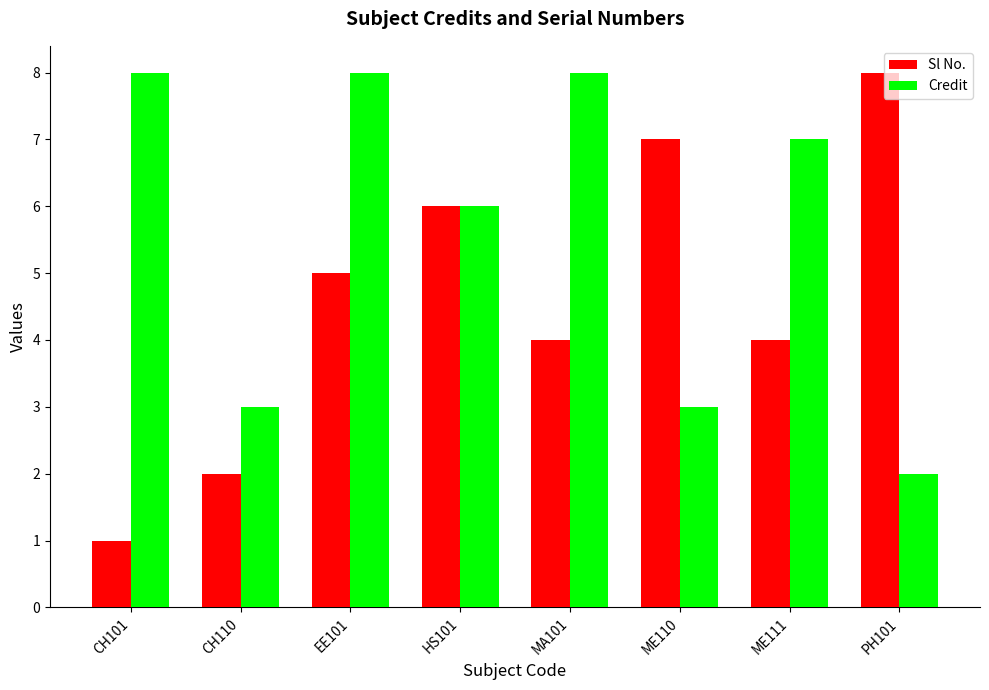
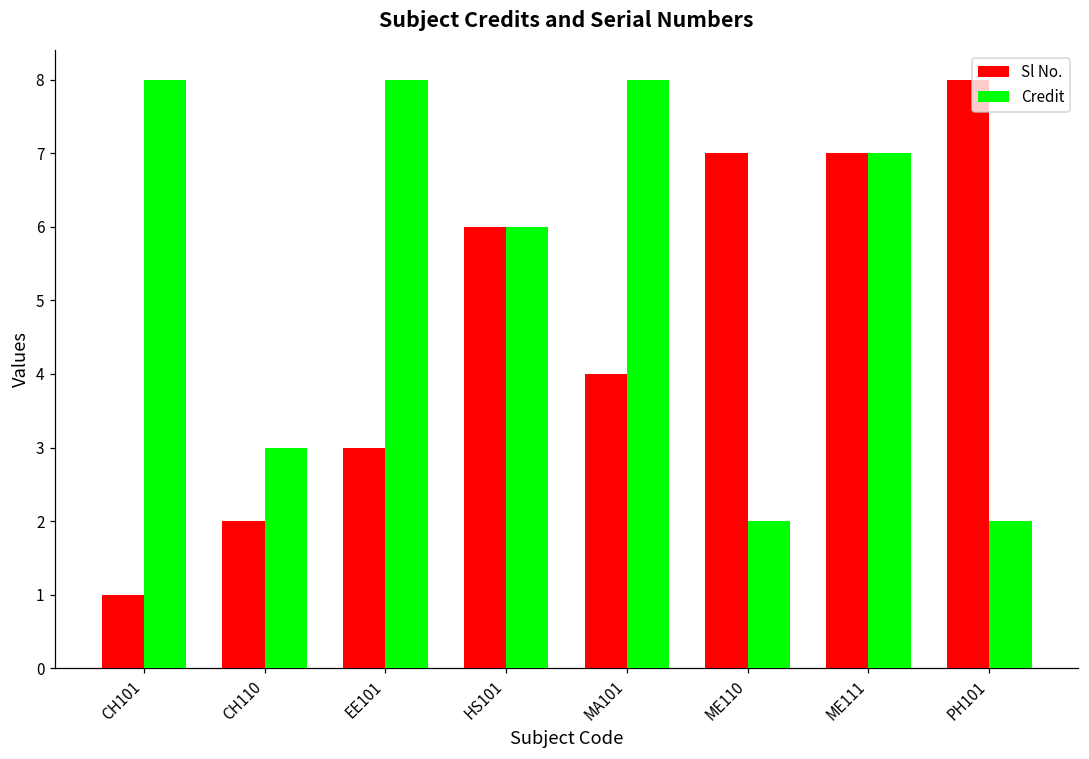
Sl No., EE101: 5 -> 3
Credit, ME110: 3 -> 2
Sl No., ME111: 4 -> 7
